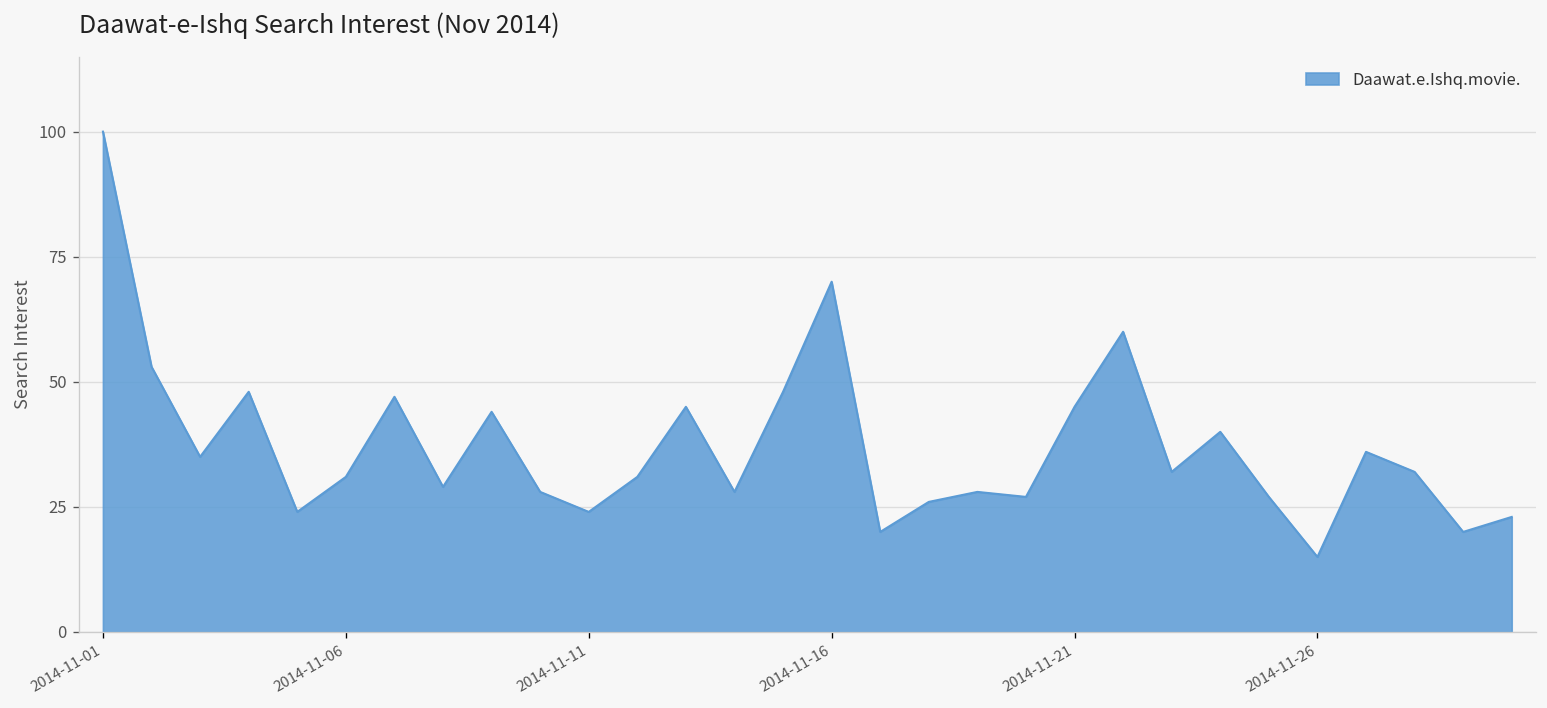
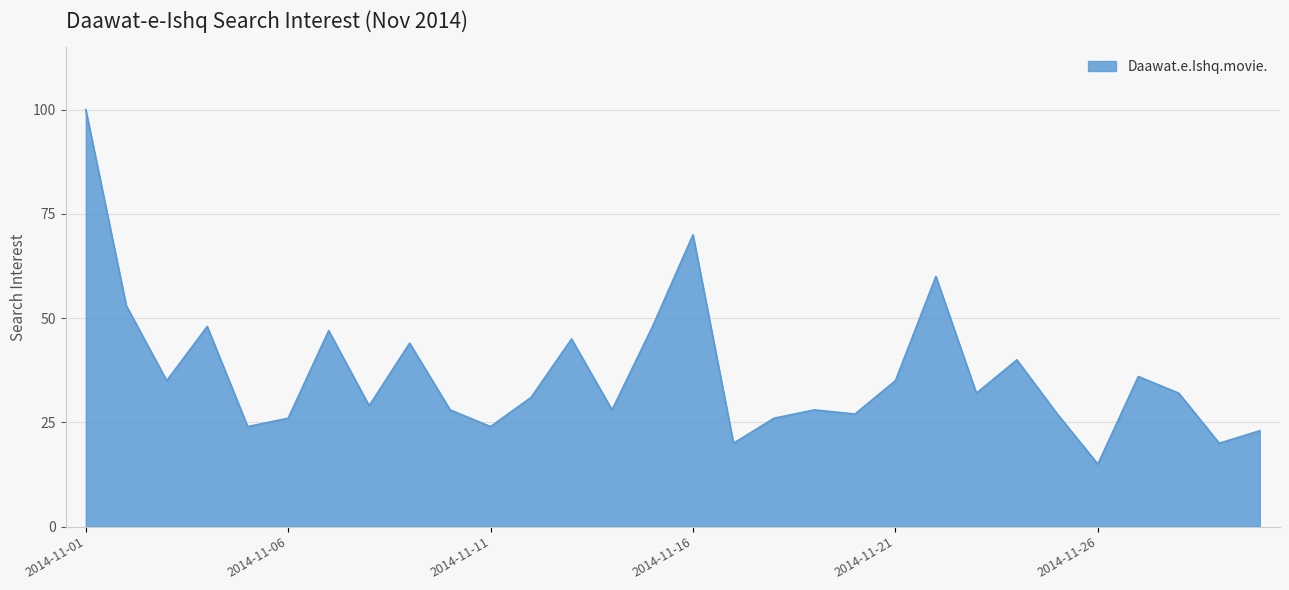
2014-11-06: 31 -> 26
2014-11-21: 45 -> 35
